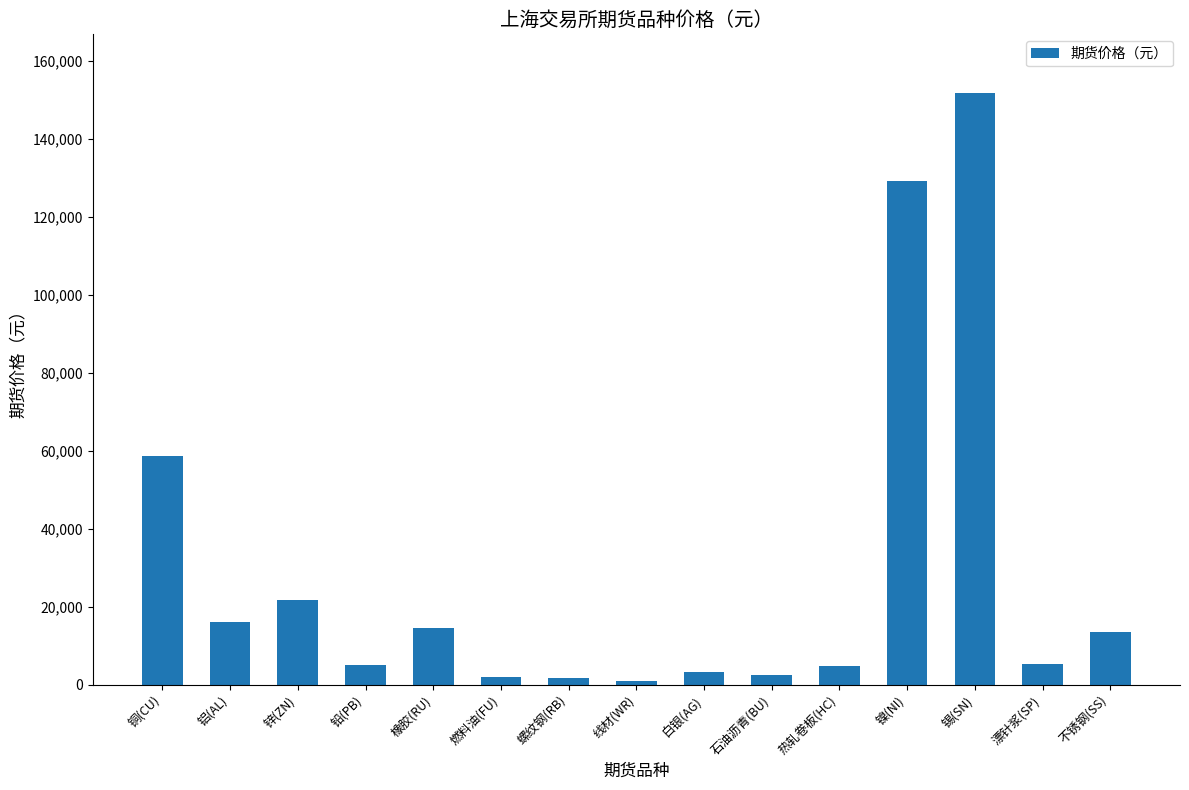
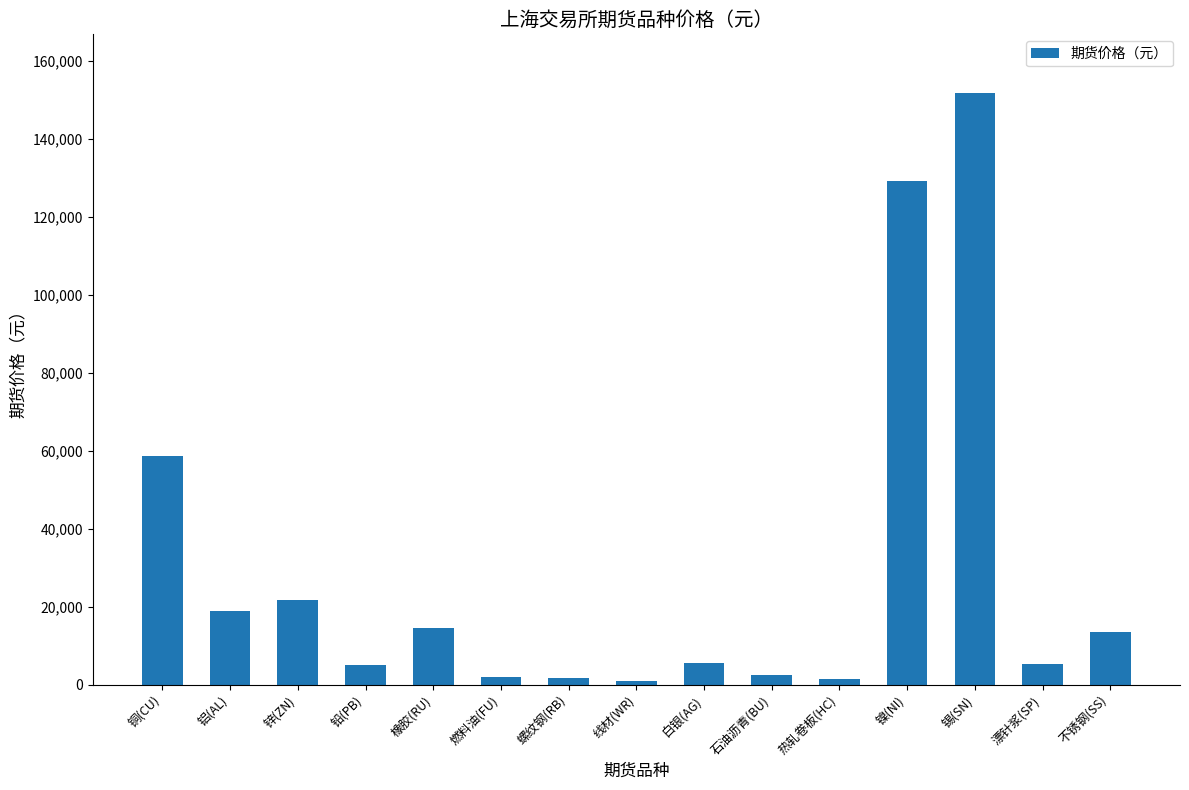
铝(AL): 16,000 -> 19,000
白银(AG): 3,000 -> 6,000
热轧卷板(HC): 5,000 -> 1,000
